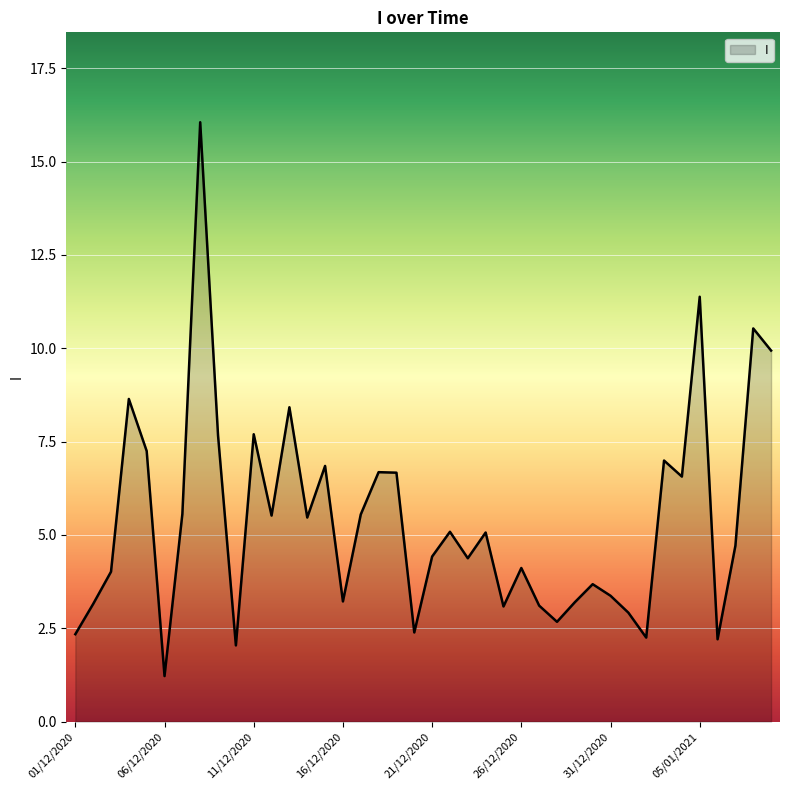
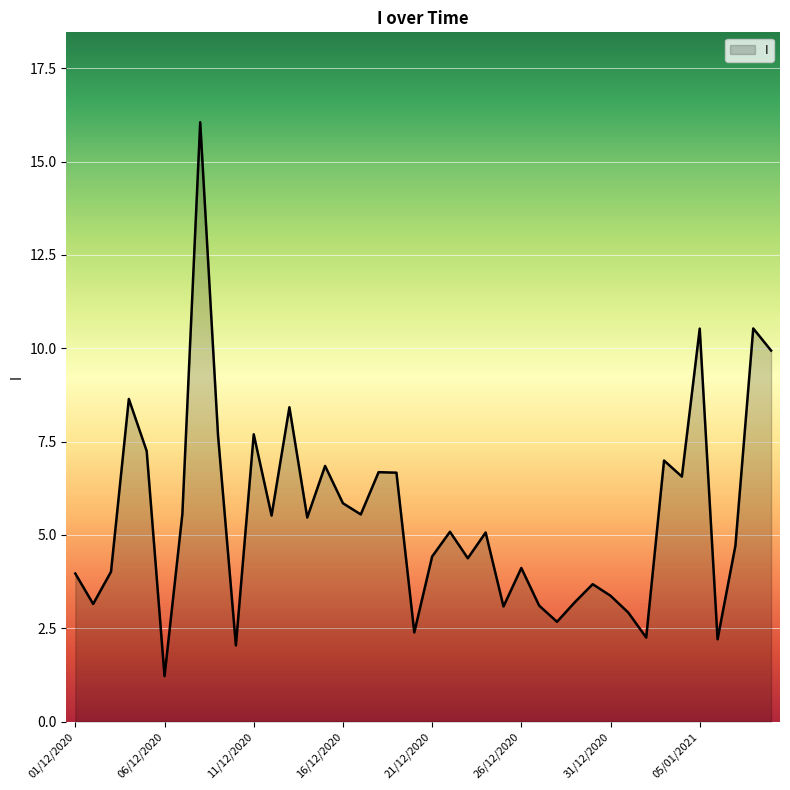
01/12/2020: 2.3 -> 4.0
16/12/2020: 3.2 -> 5.8
05/01/2021: 11.4 -> 10.5
